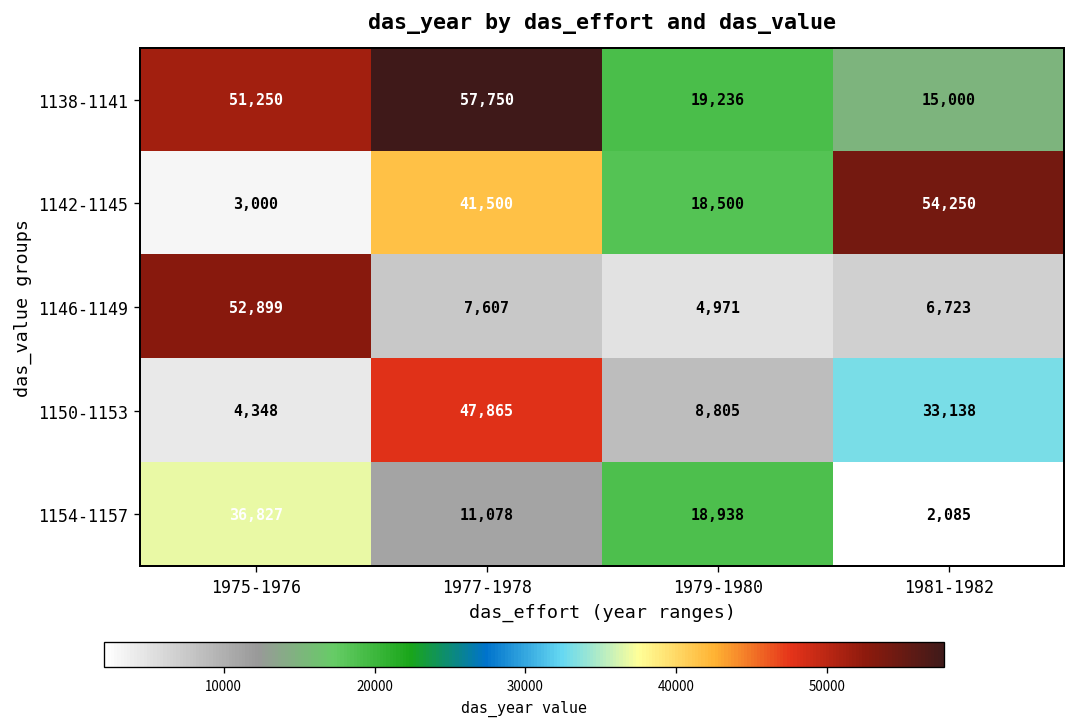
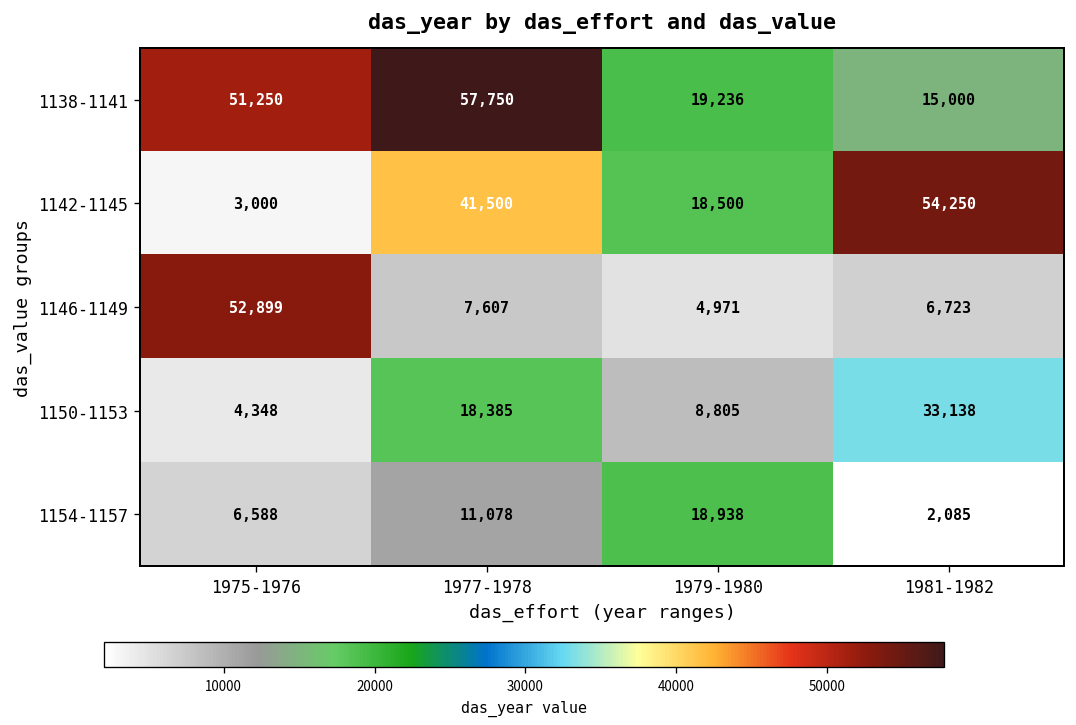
1150-1153, 1977-1978: 47,865 -> 18,385
1154-1157, 1975-1976: 36,827 -> 6,588
